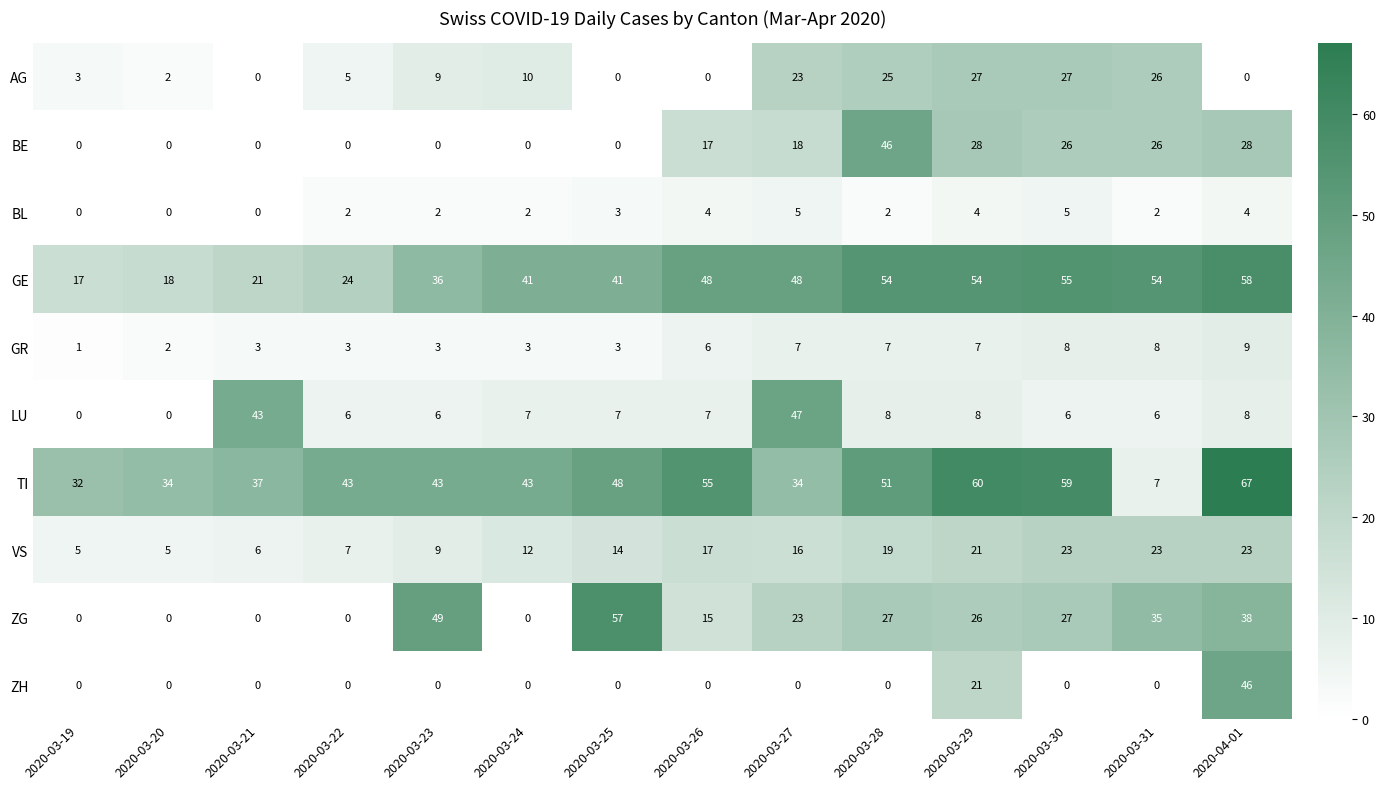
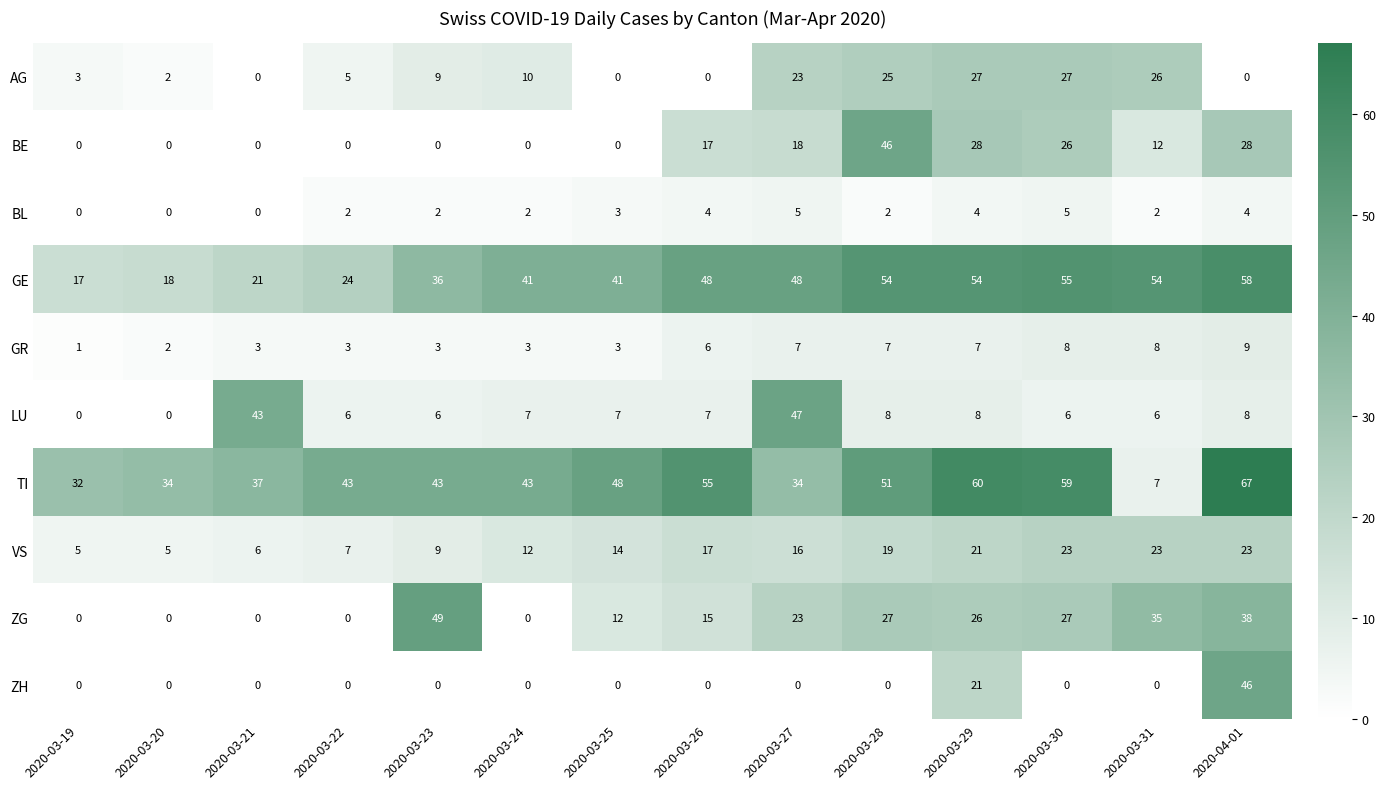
BE, 2020-03-31: 26 -> 12
ZG, 2020-03-25: 57 -> 12
